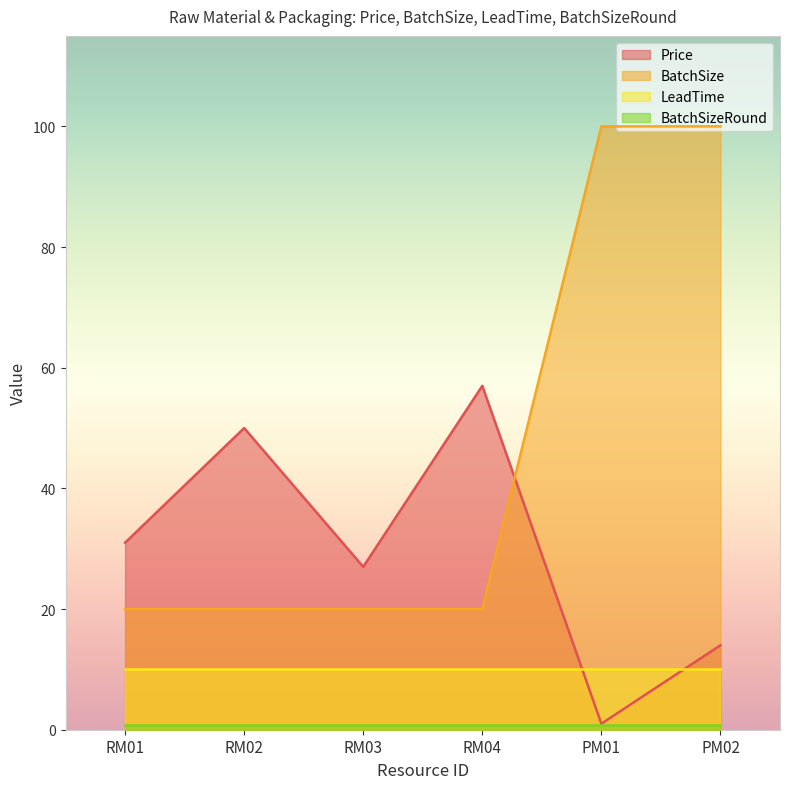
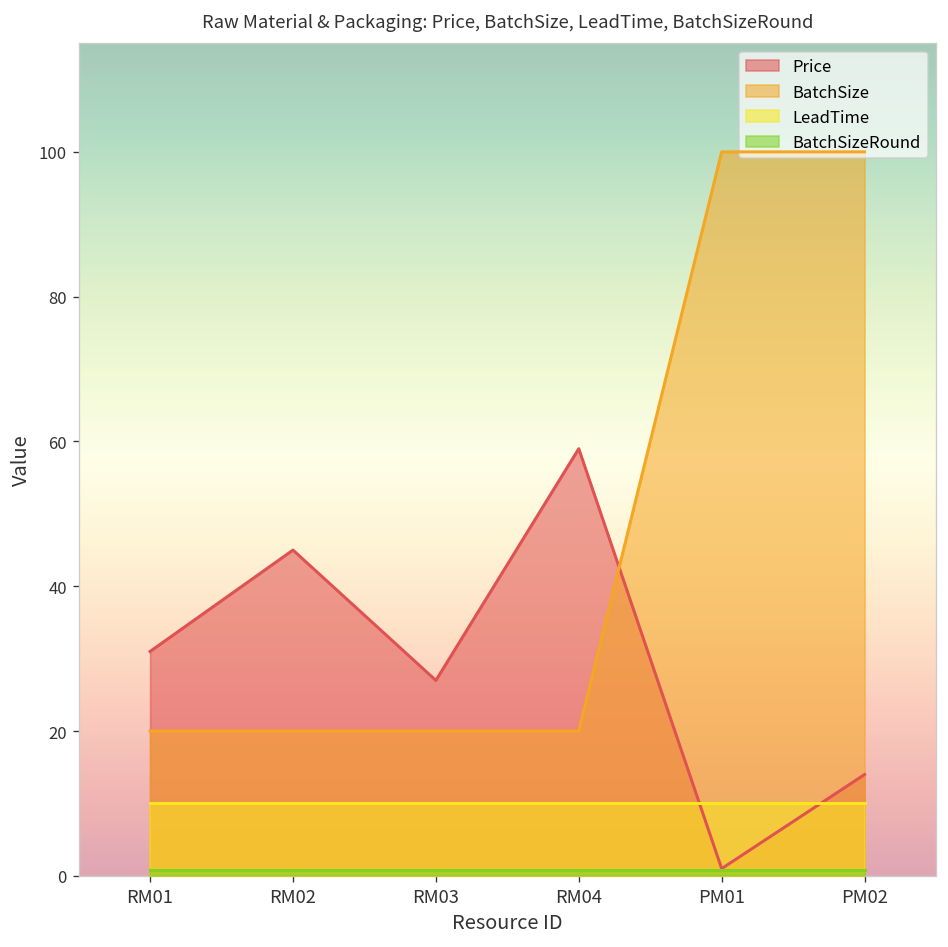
Price, RM02: 50 -> 45
Price, RM04: 57 -> 59
